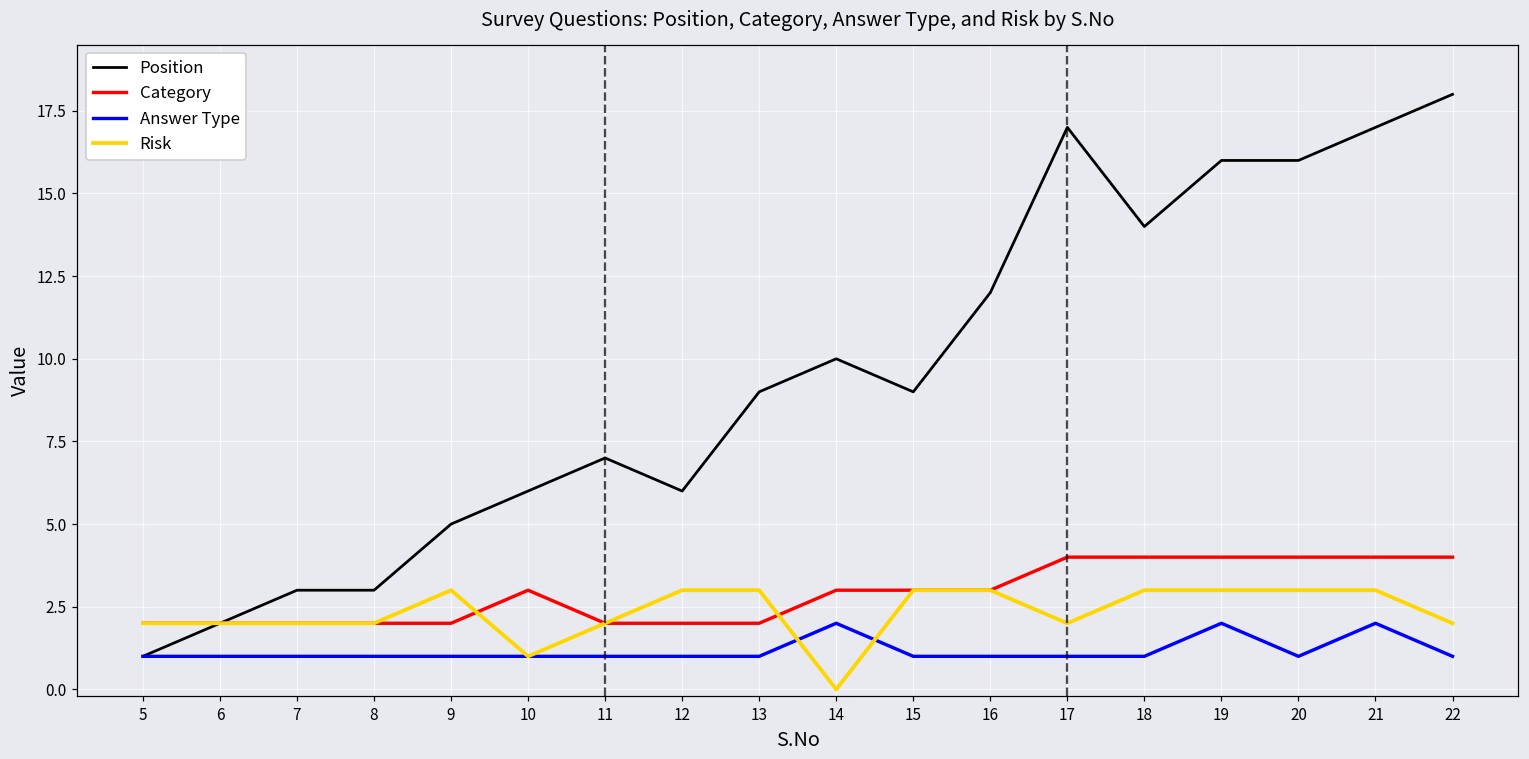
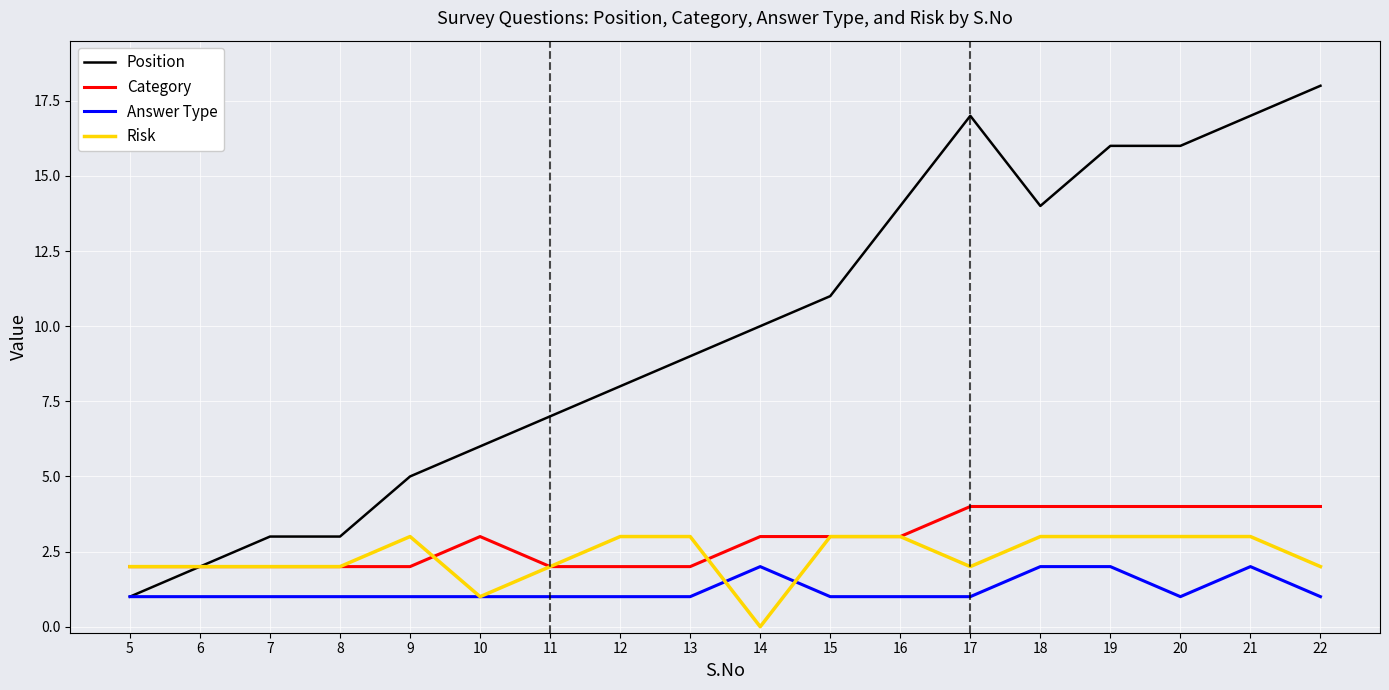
Position, 12: 6 -> 8
Position, 15: 9 -> 11
Position, 16: 12 -> 14
Answer Type, 18: 1 -> 2
